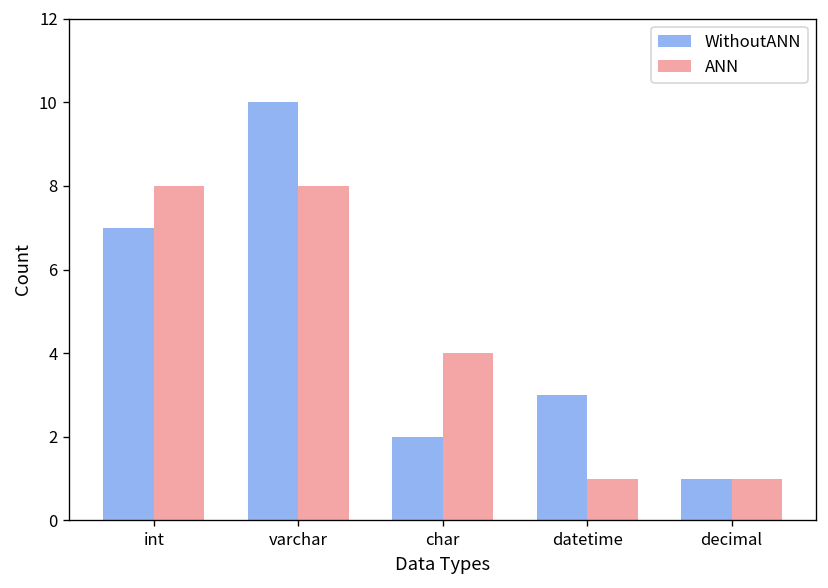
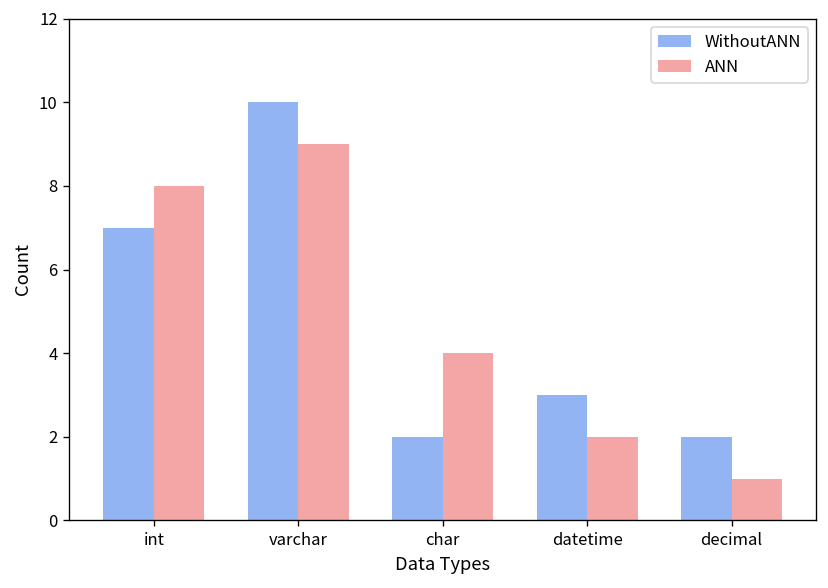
ANN, varchar: 8 -> 9
ANN, datetime: 1 -> 2
WithoutANN, decimal: 1 -> 2
